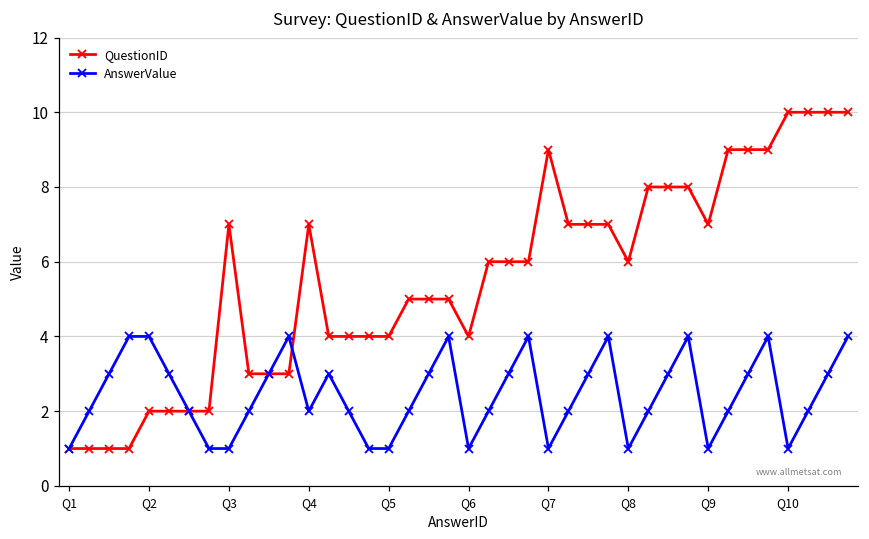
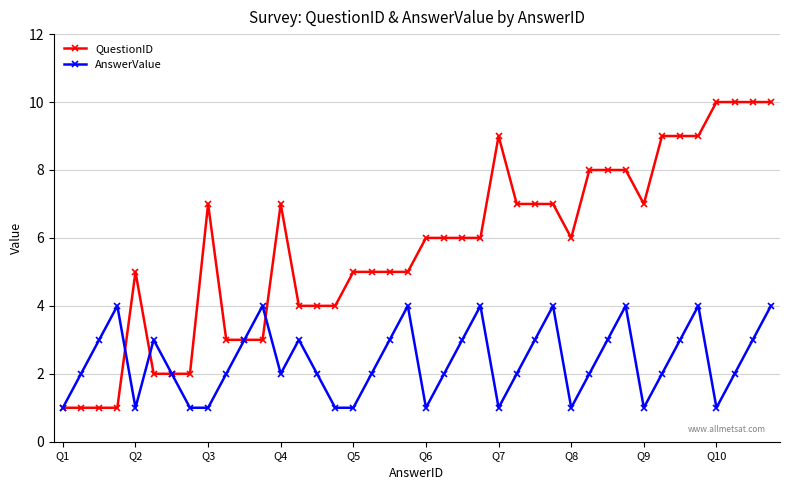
QuestionID, Q2: 2 -> 5
AnswerValue, Q2: 4 -> 1
QuestionID, Q5: 4 -> 5
QuestionID, Q6: 4 -> 6
